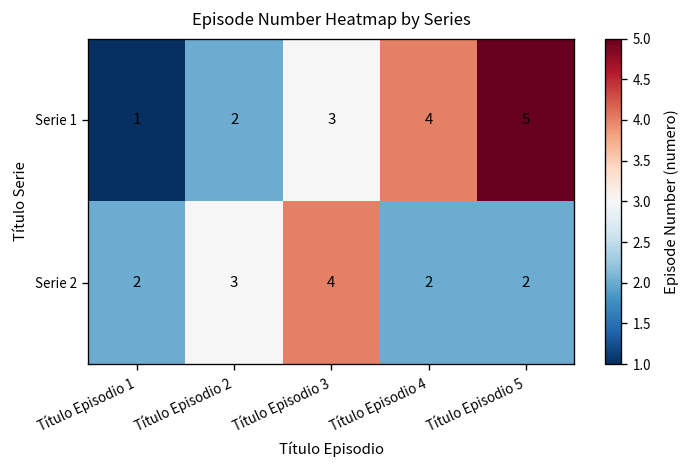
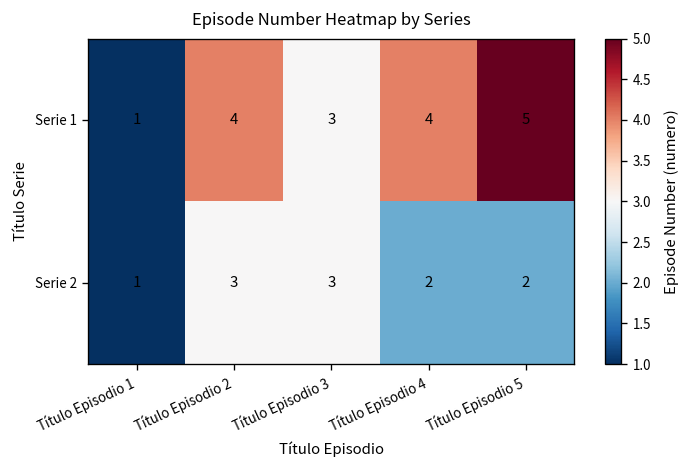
Serie 1, Título Episodio 2: 2 -> 4
Serie 2, Título Episodio 1: 2 -> 1
Serie 2, Título Episodio 3: 4 -> 3
